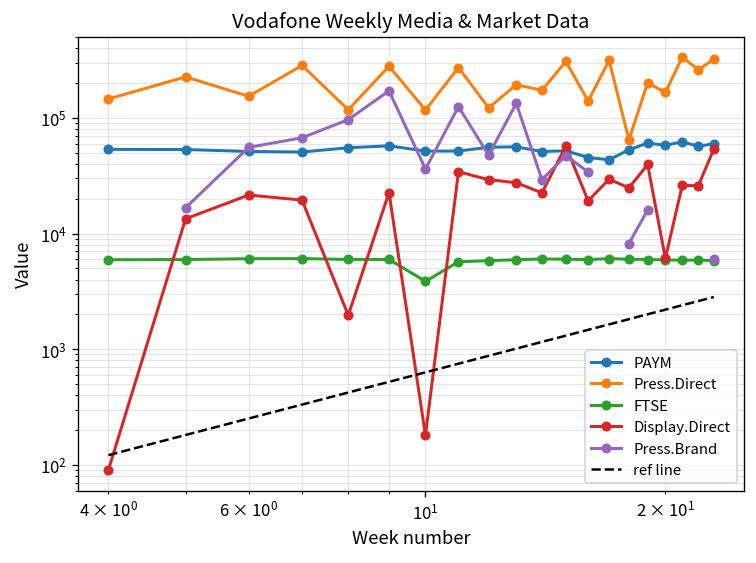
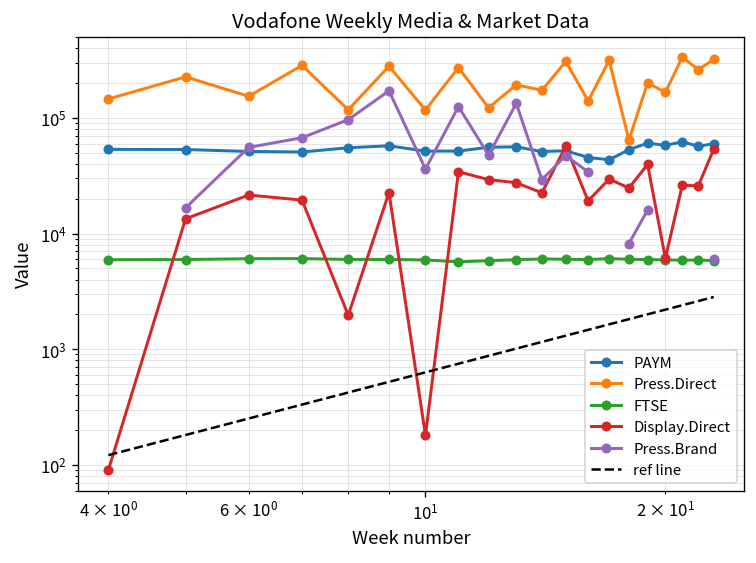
FTSE, 10^1: 3900 -> 6000
